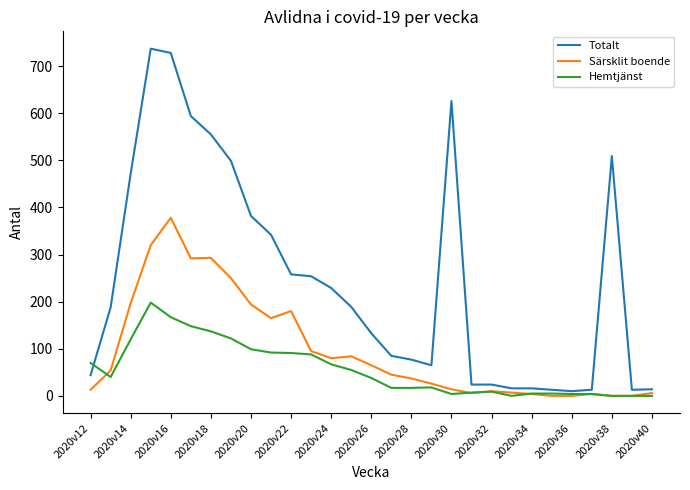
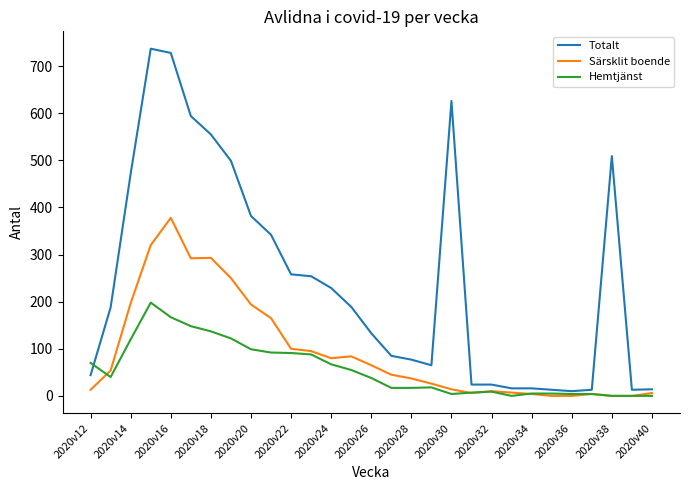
Särsklit boende, 2020v22: 180 -> 100
